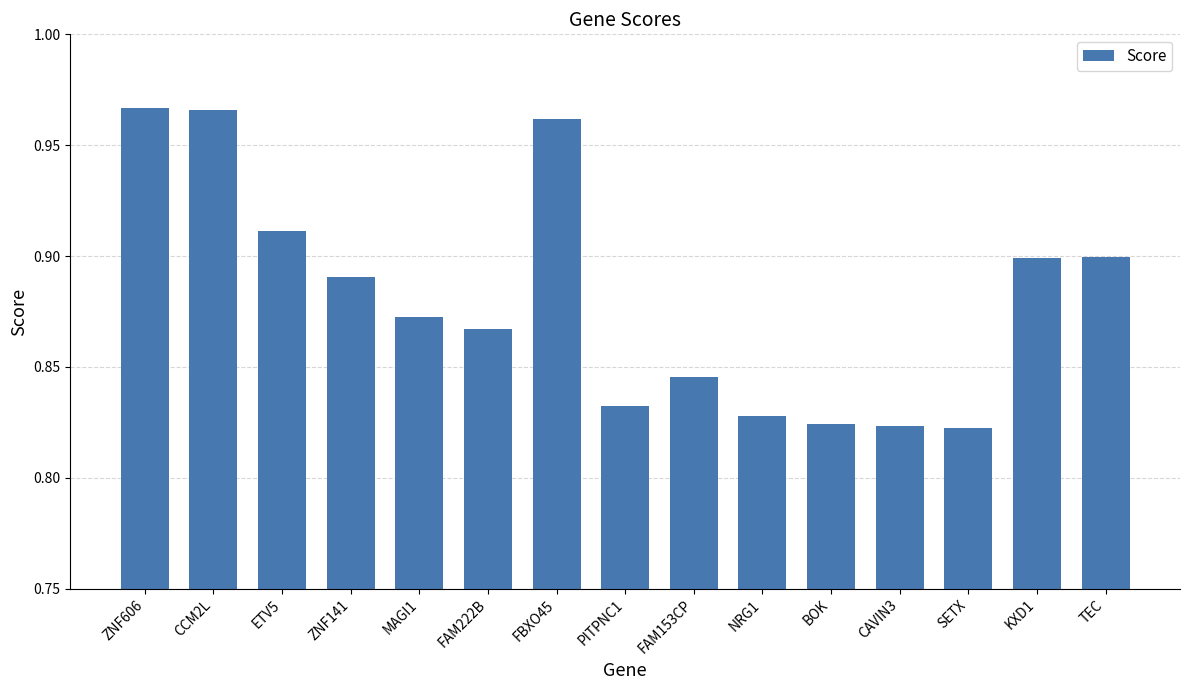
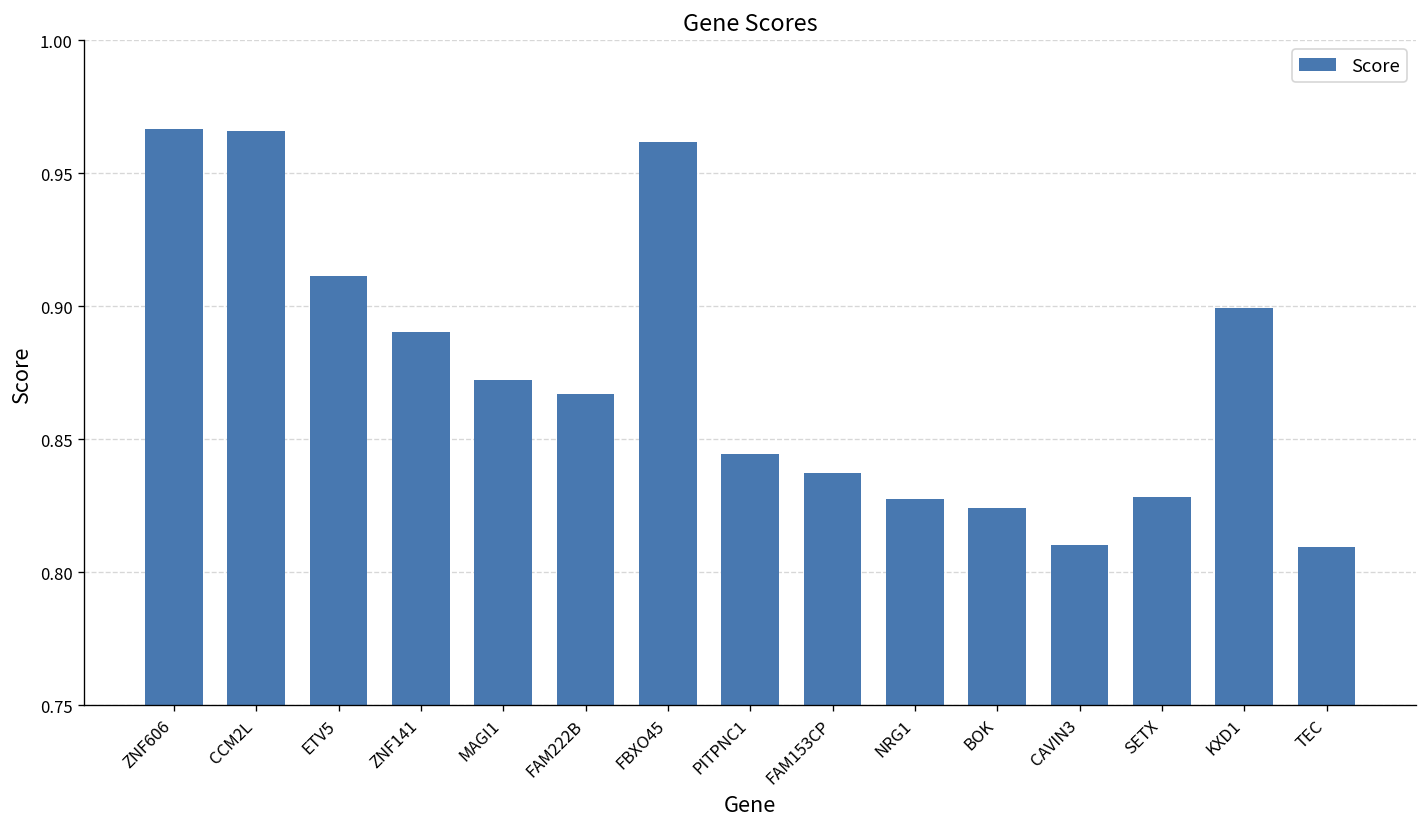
PITPNC1: 0.832 -> 0.844
FAM153CP: 0.845 -> 0.837
CAVIN3: 0.823 -> 0.810
SETX: 0.822 -> 0.828
TEC: 0.900 -> 0.810
